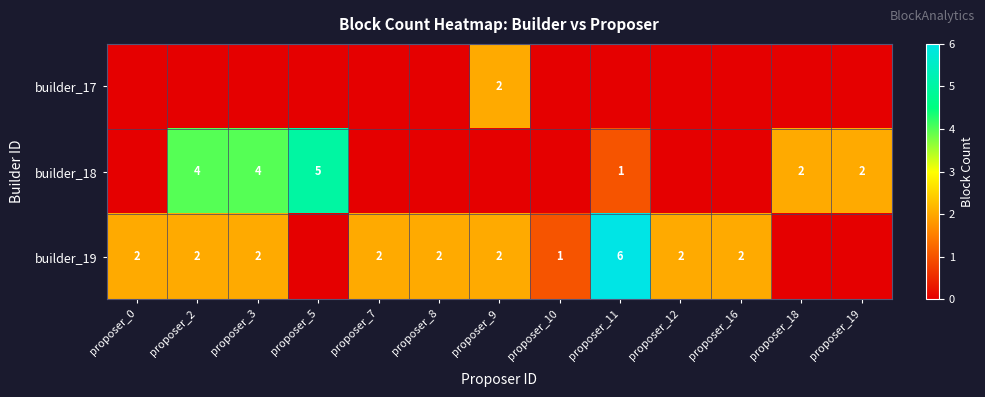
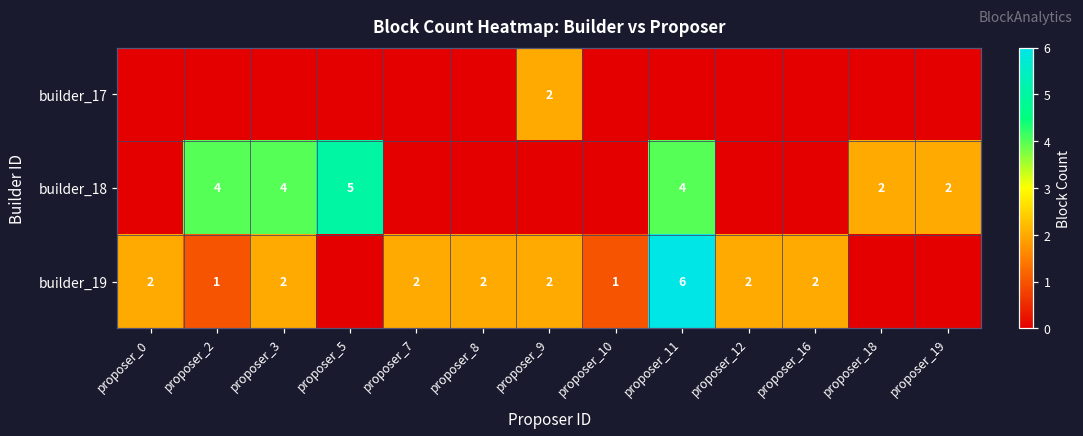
builder_18, proposer_11: 1 -> 4
builder_19, proposer_2: 2 -> 1
